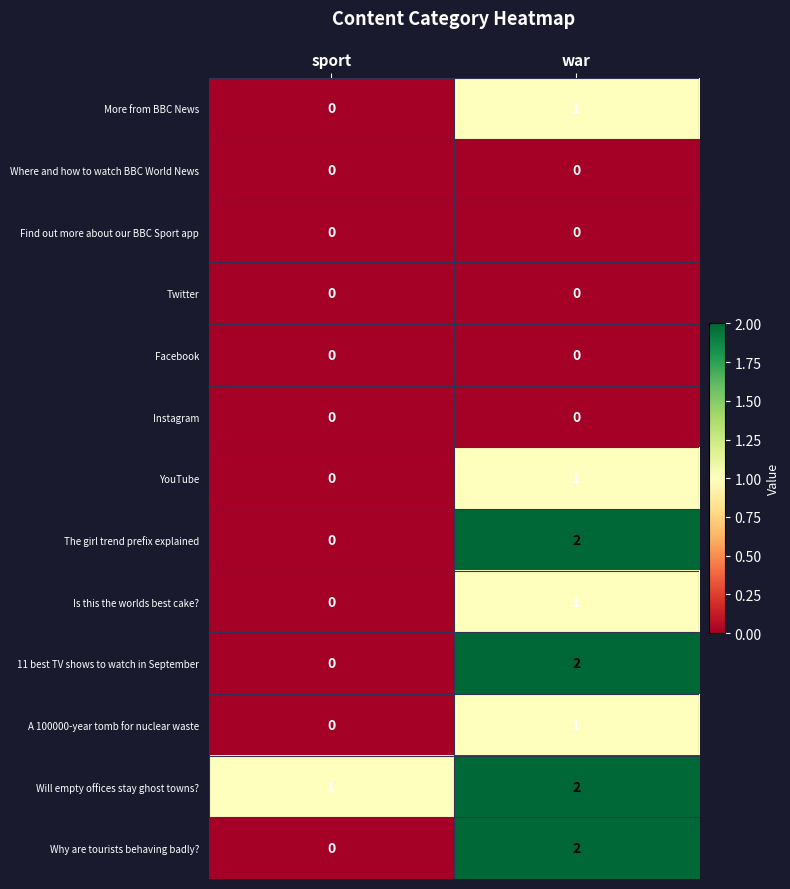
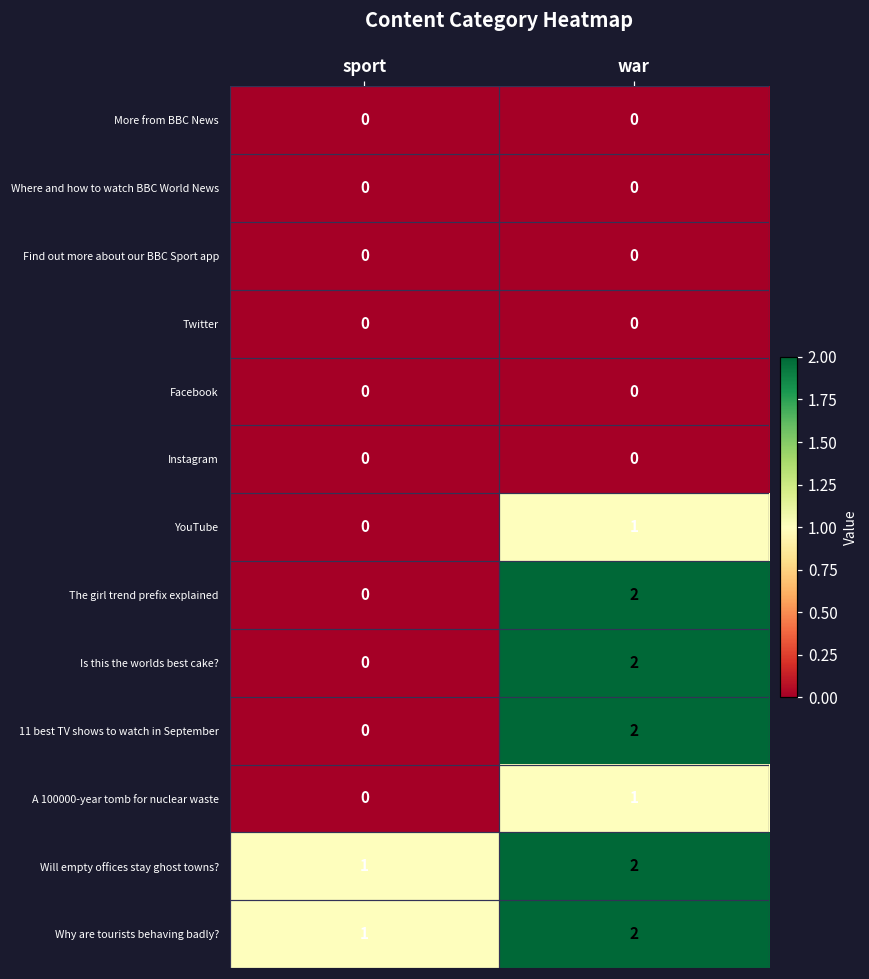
More from BBC News, war: 1 -> 0
Is this the worlds best cake?, war: 1 -> 2
Why are tourists behaving badly?, sport: 0 -> 1
